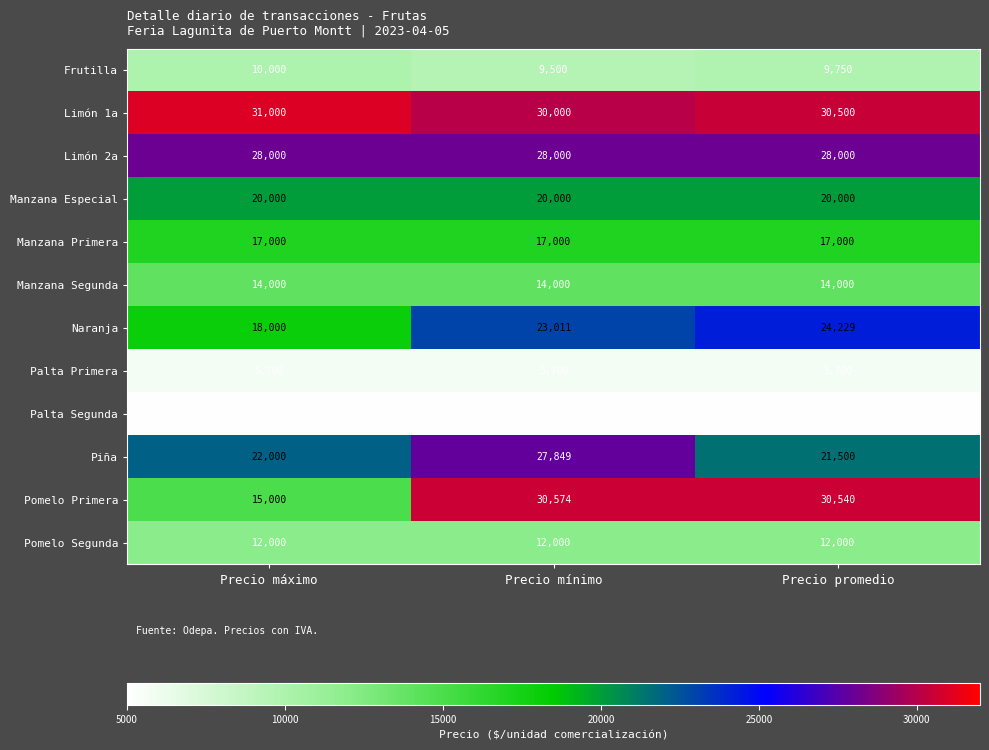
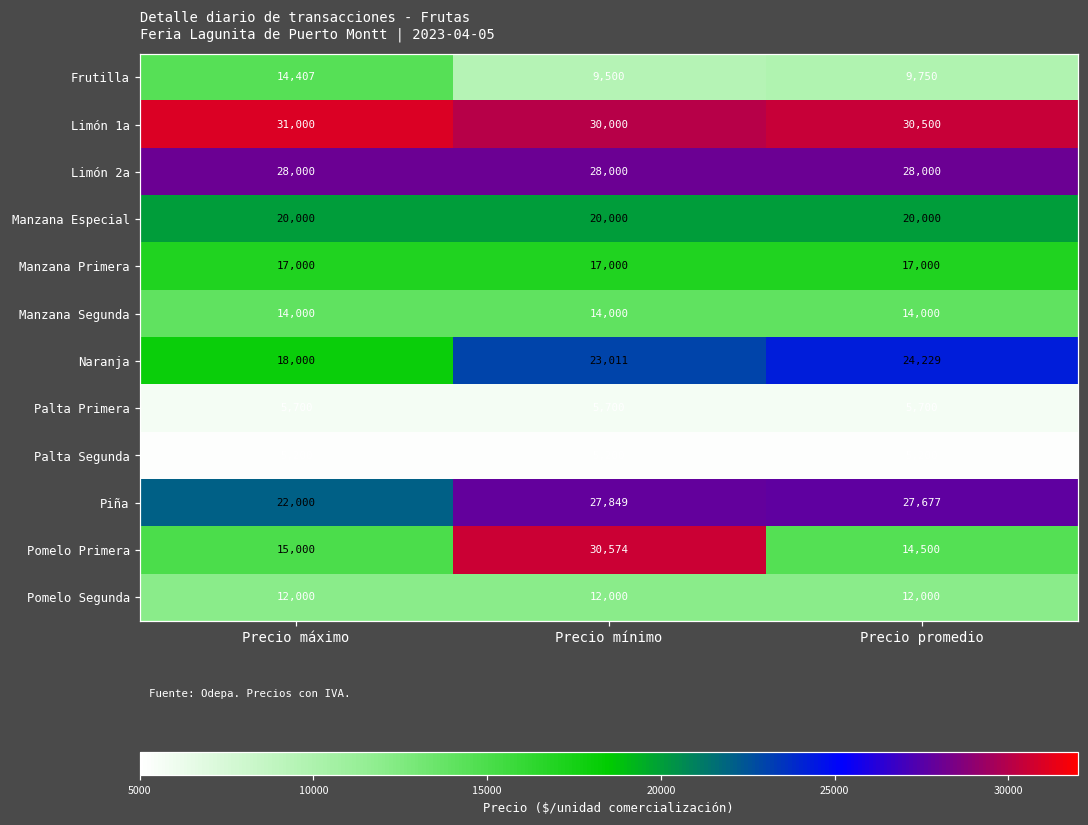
Frutilla, Precio máximo: 10,000 -> 14,407
Piña, Precio promedio: 21,500 -> 27,677
Pomelo Primera, Precio promedio: 30,540 -> 14,500
